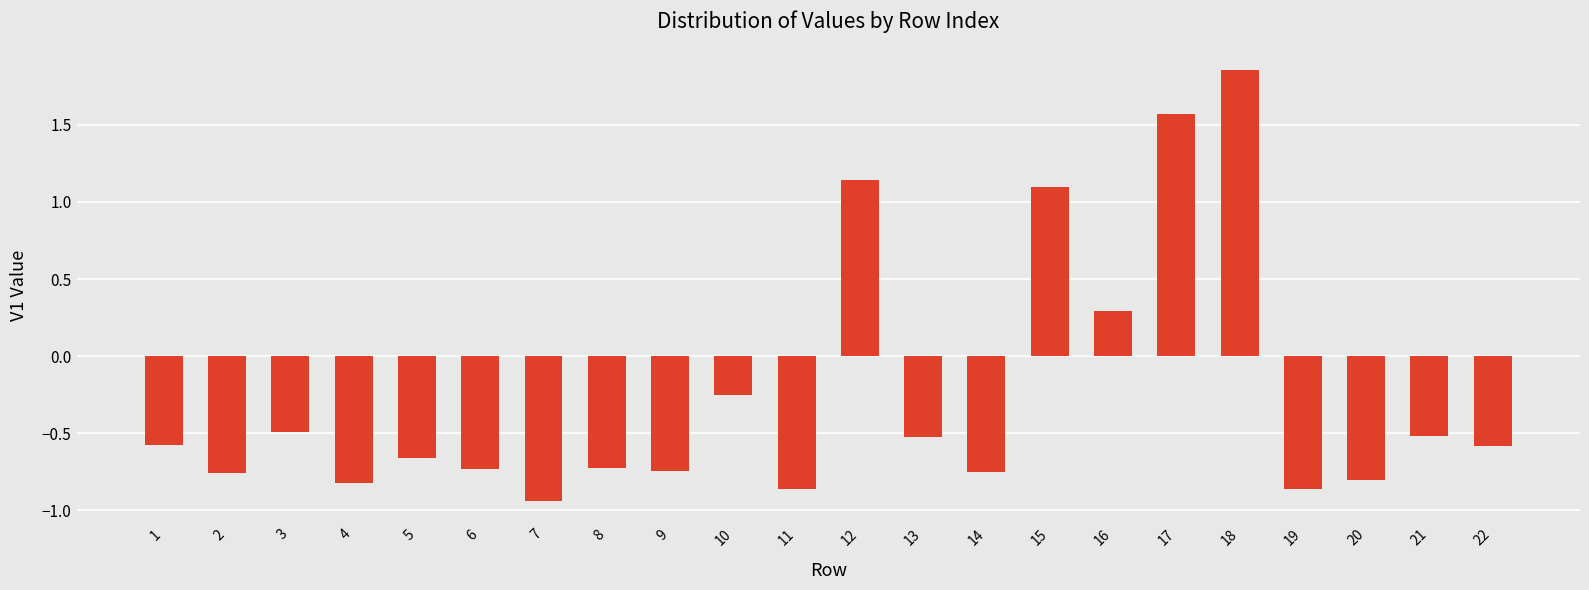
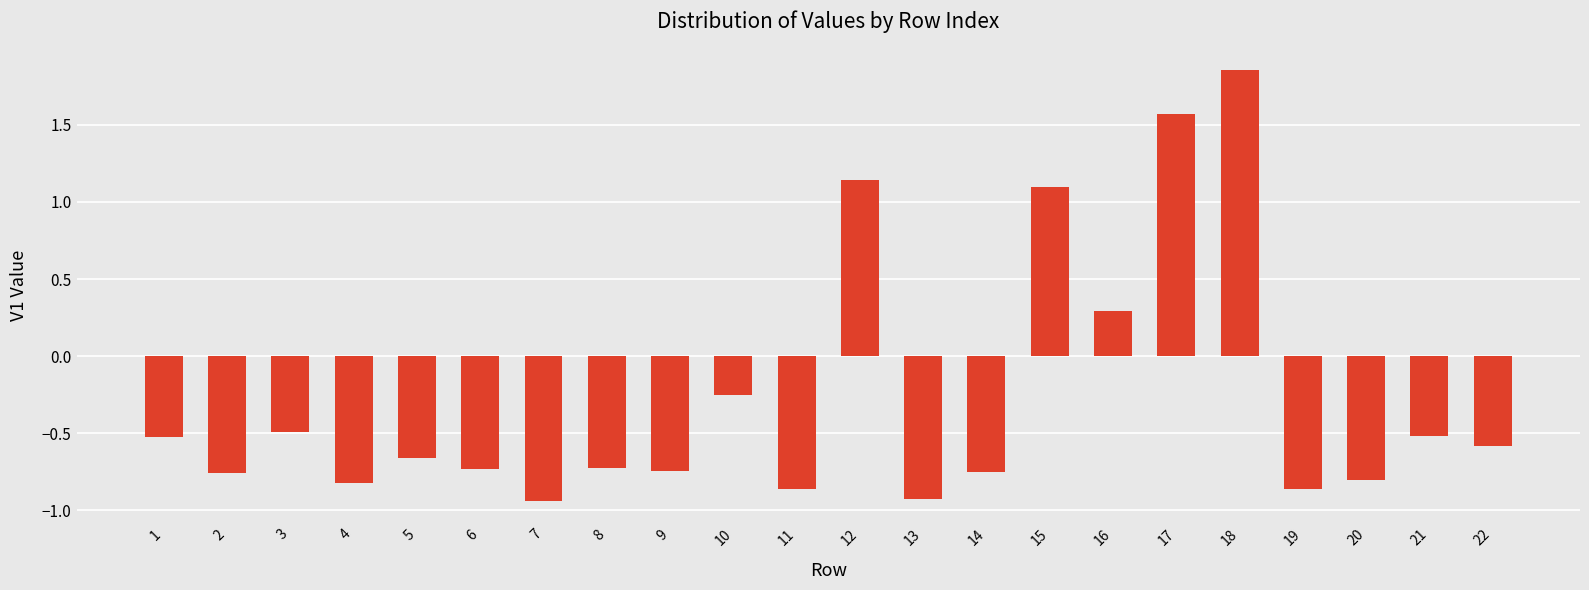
1: -0.58 -> -0.52
13: -0.53 -> -0.93
